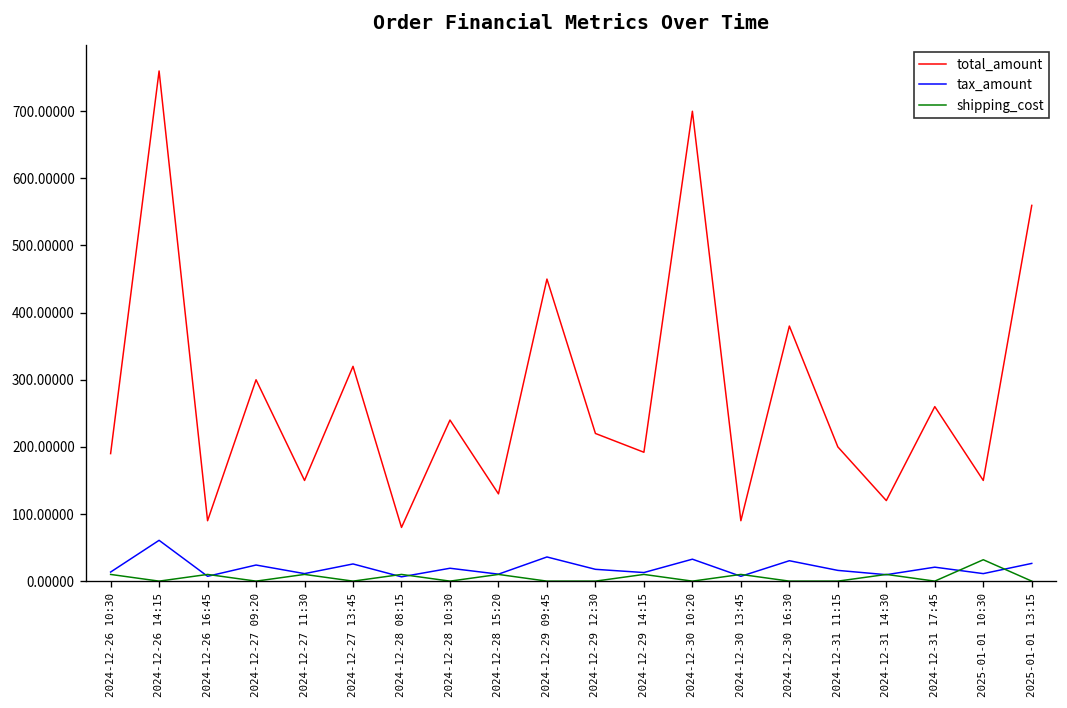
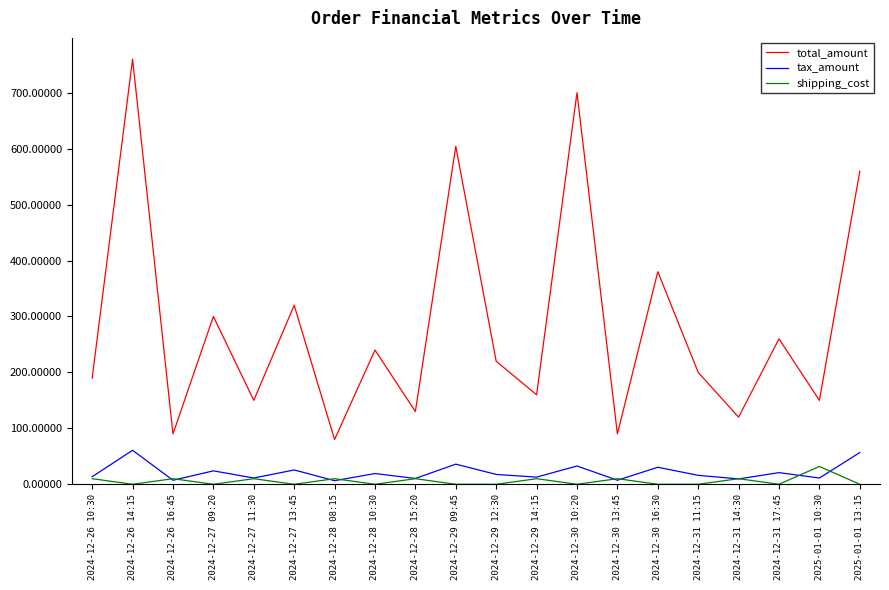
total_amount, 2024-12-29 09:45: 450 -> 600
total_amount, 2024-12-29 14:15: 190 -> 160
tax_amount, 2025-01-01 13:15: 30 -> 60
